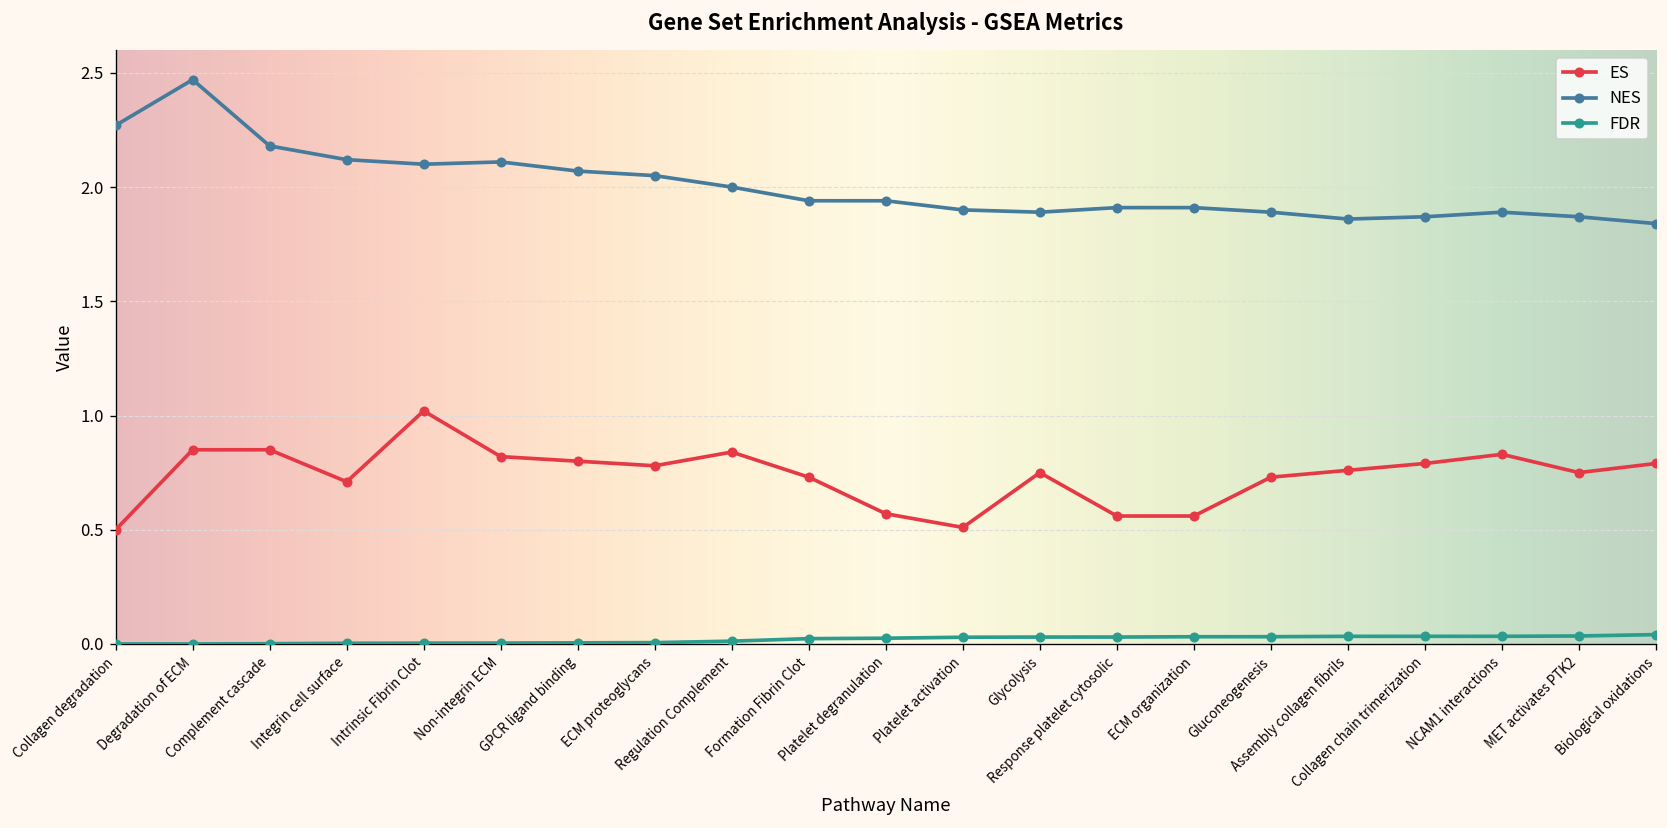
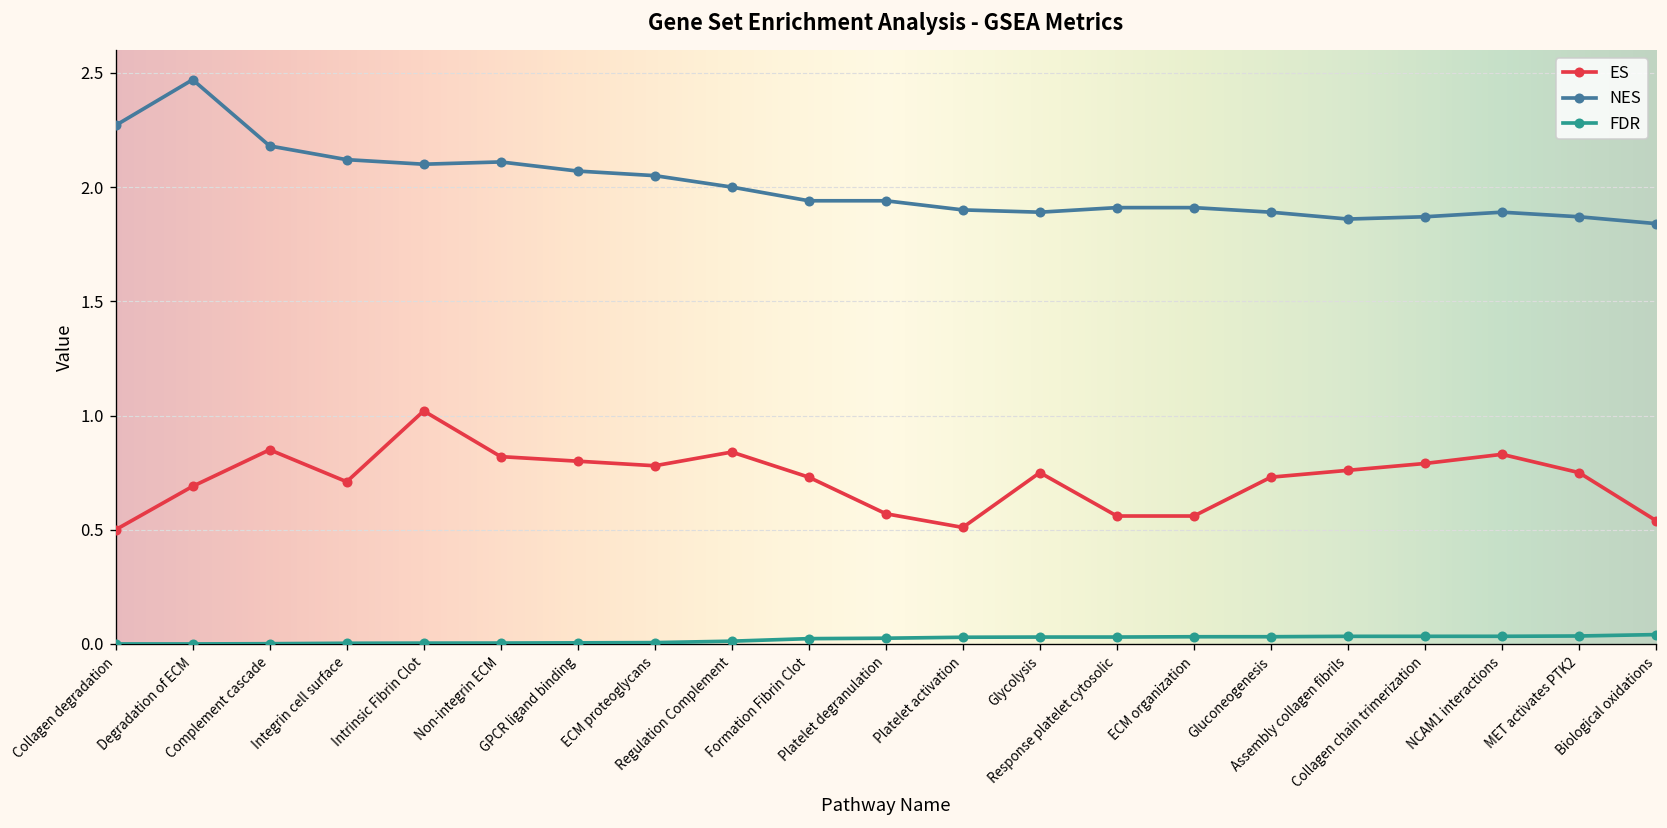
ES, Degradation of ECM: 0.85 -> 0.69
ES, Biological oxidations: 0.79 -> 0.54
